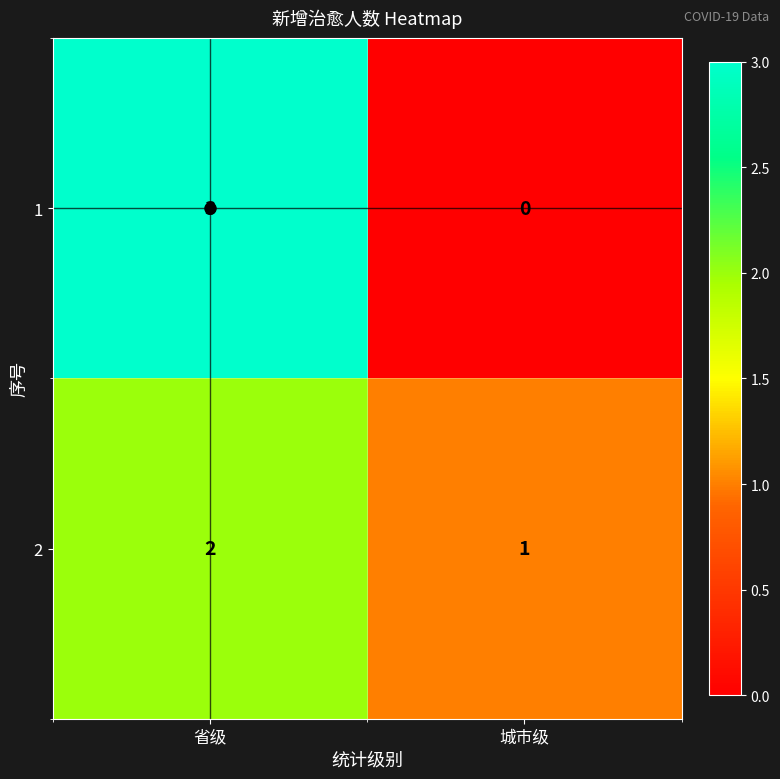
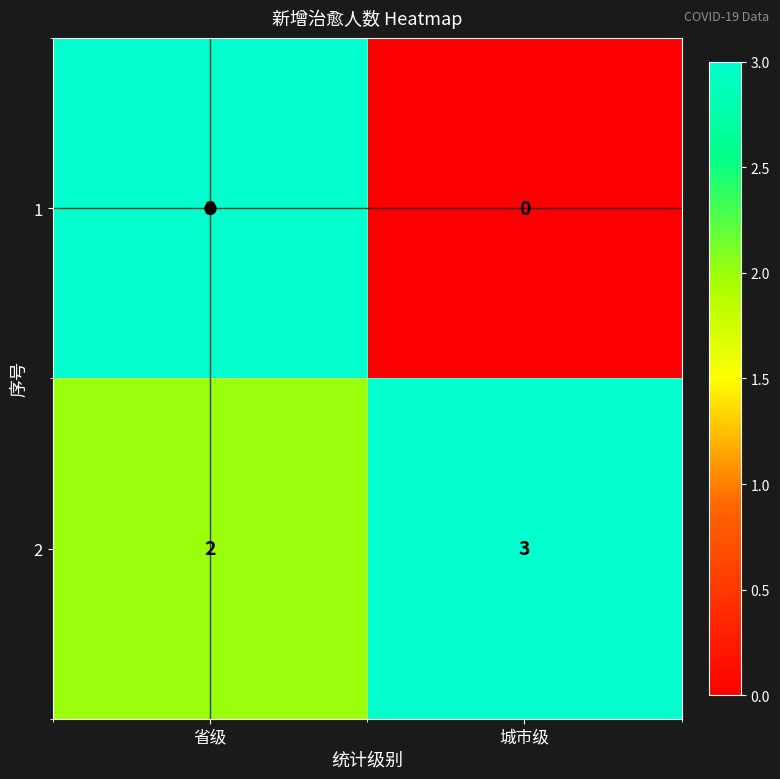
2, 城市级: 1 -> 3
